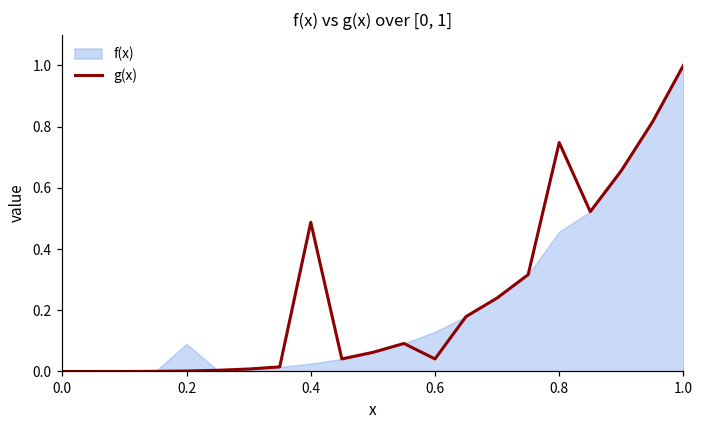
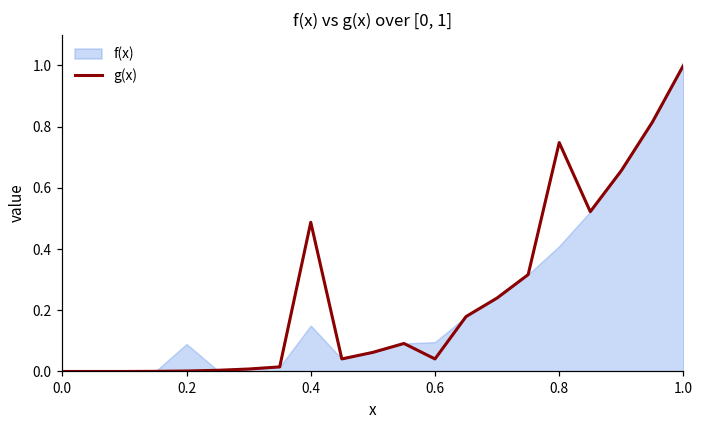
f(x), 0.4: 0.03 -> 0.15
f(x), 0.6: 0.13 -> 0.10
f(x), 0.8: 0.46 -> 0.41
